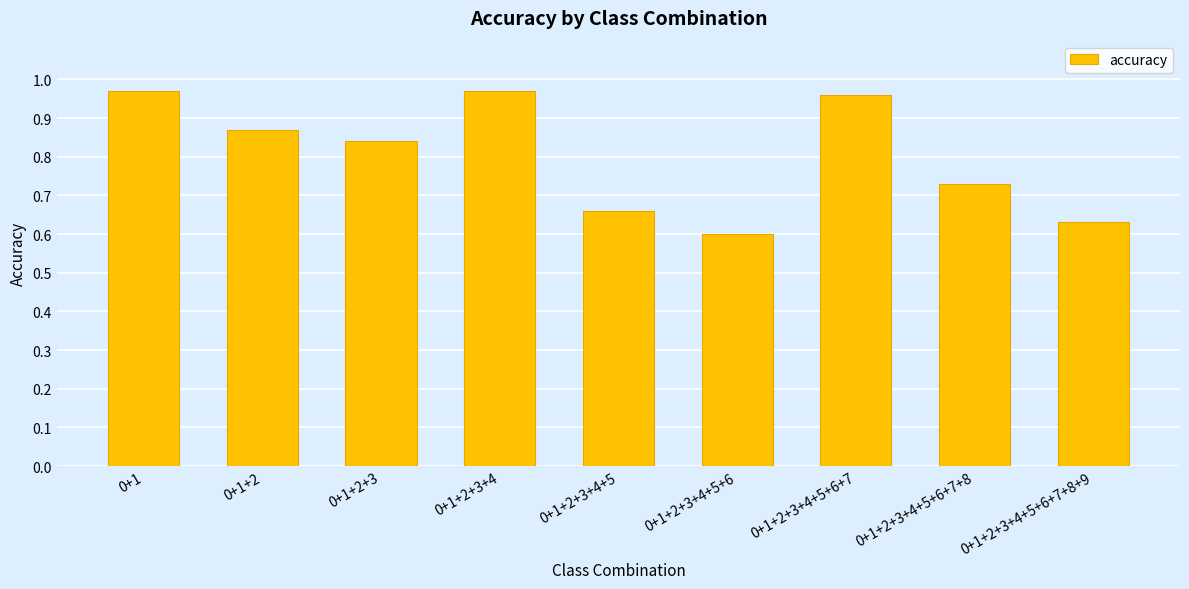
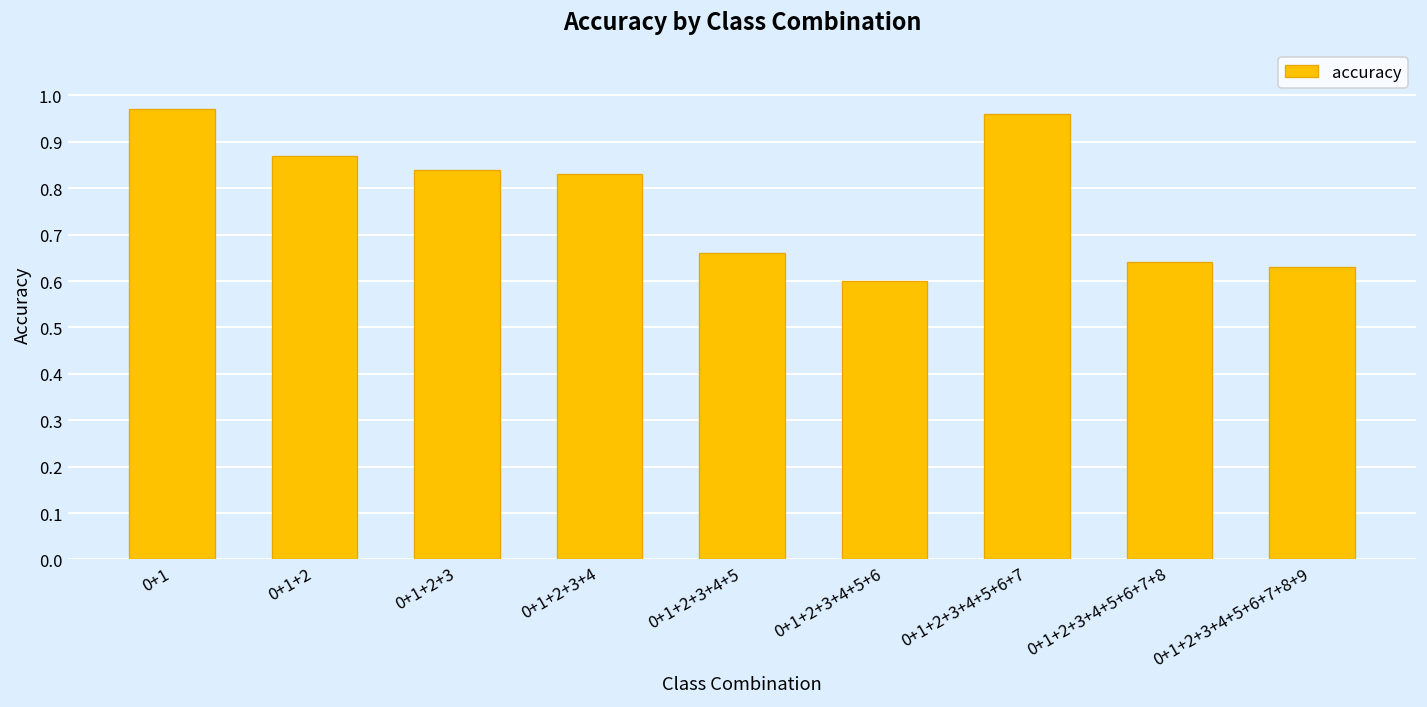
0+1+2+3+4: 0.97 -> 0.83
0+1+2+3+4+5+6+7+8: 0.73 -> 0.64
